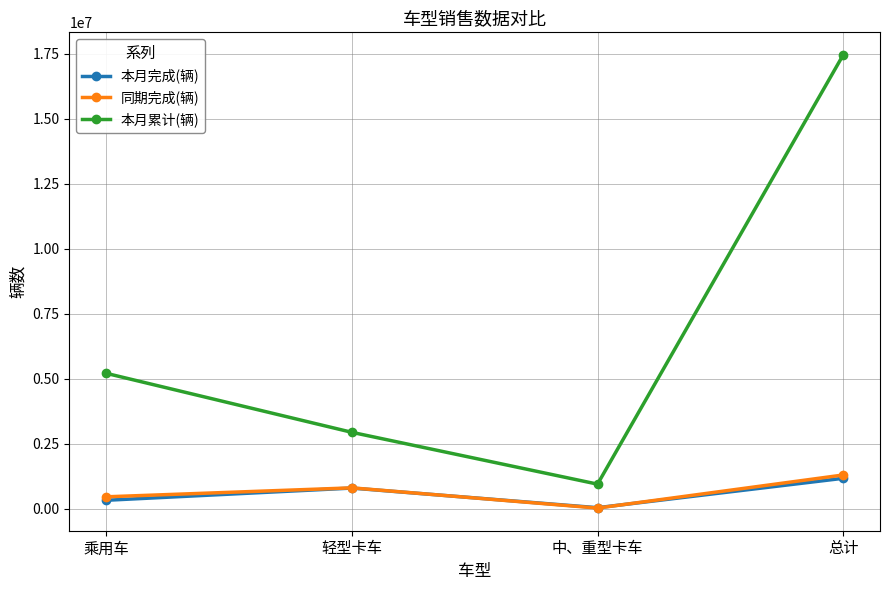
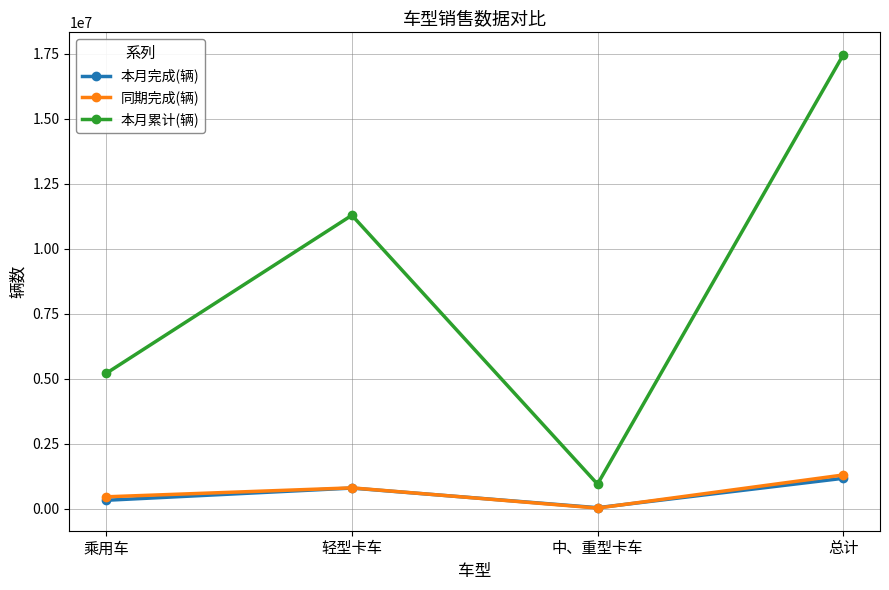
本月累计(辆), 轻型卡车: 2900000 -> 11300000
